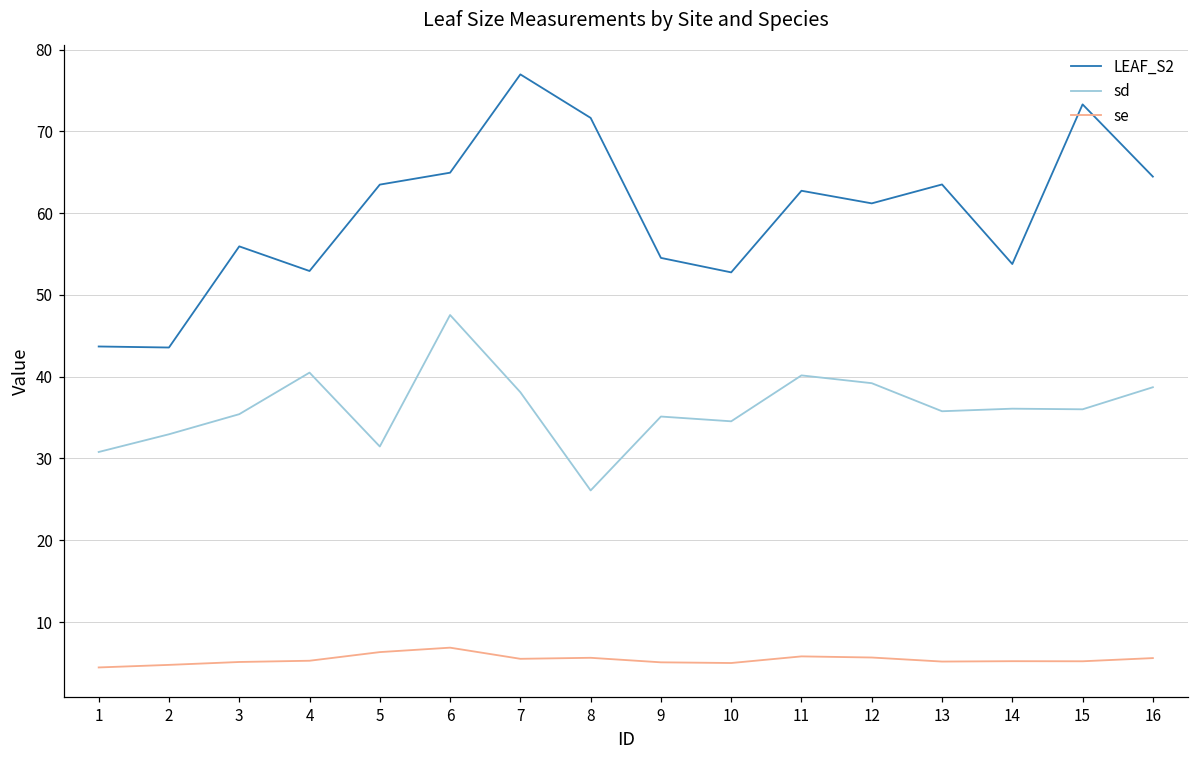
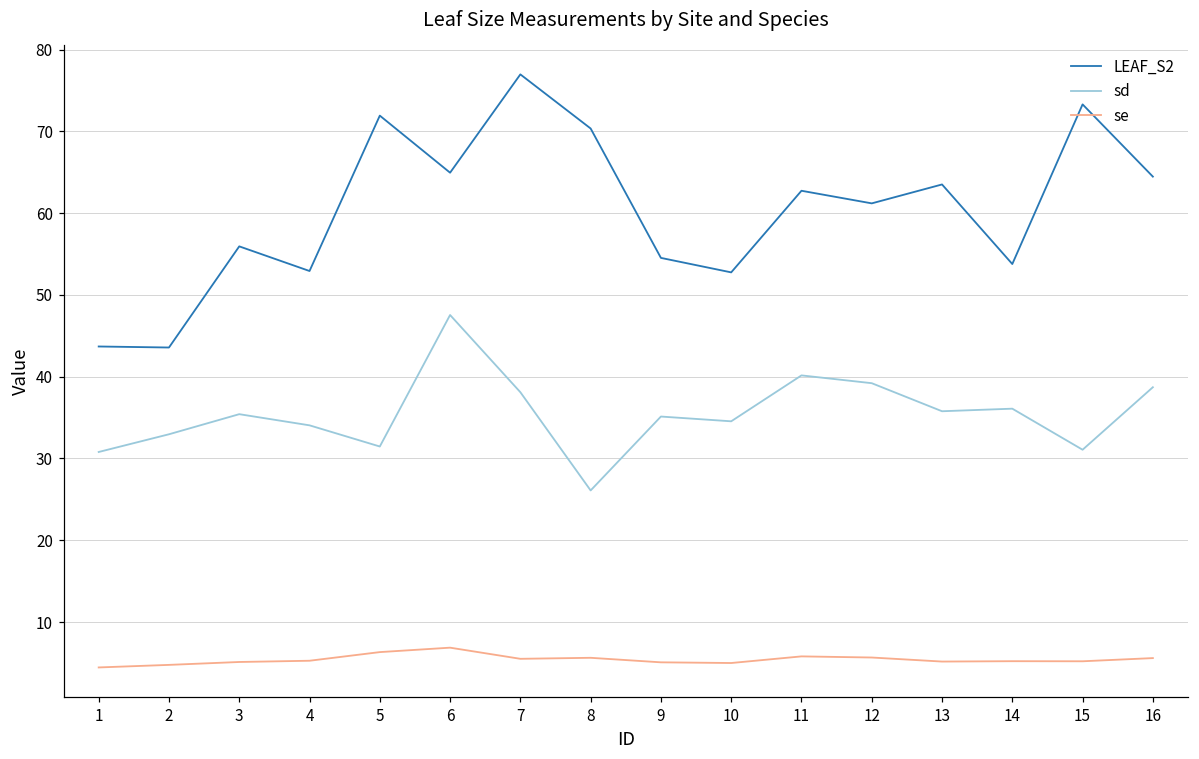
sd, 4: 40 -> 34
LEAF_S2, 5: 63 -> 72
LEAF_S2, 8: 72 -> 70
sd, 15: 36 -> 31
